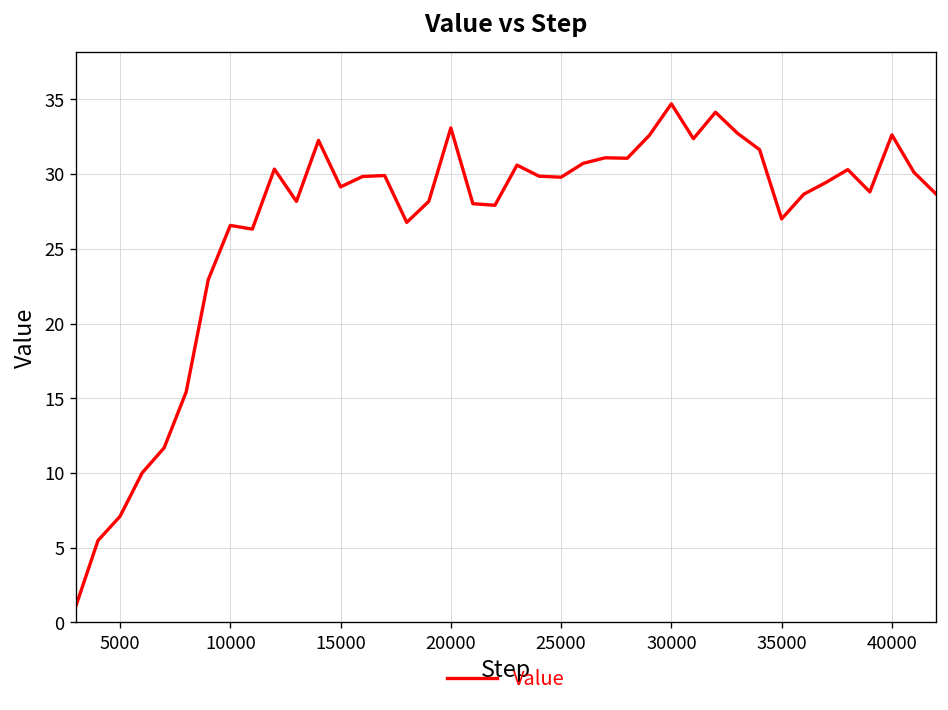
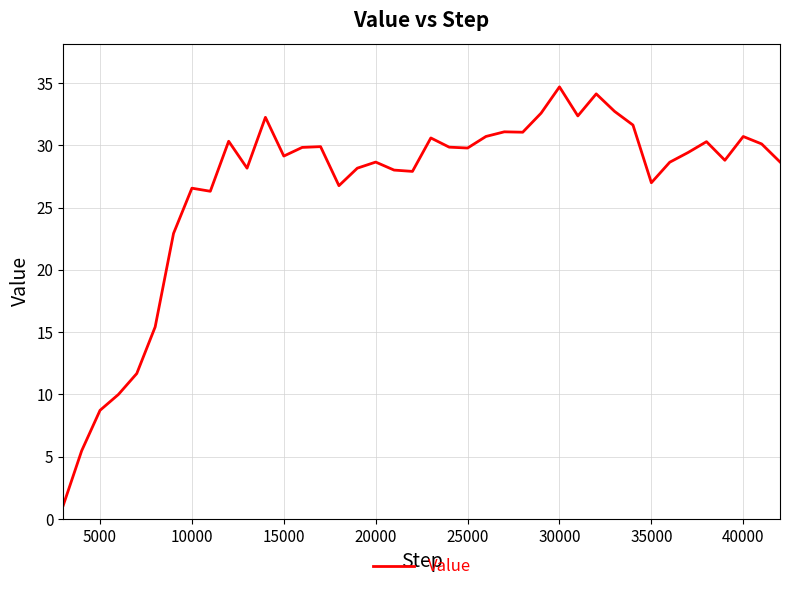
5000: 7.1 -> 8.7
20000: 33.1 -> 28.7
40000: 32.6 -> 30.7
